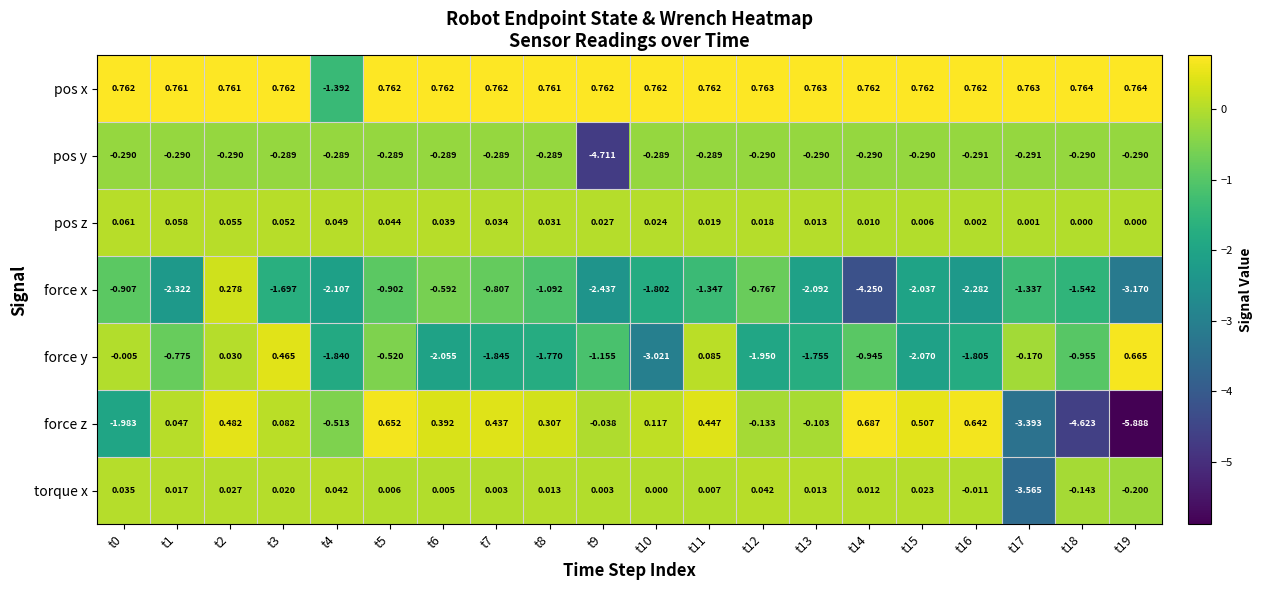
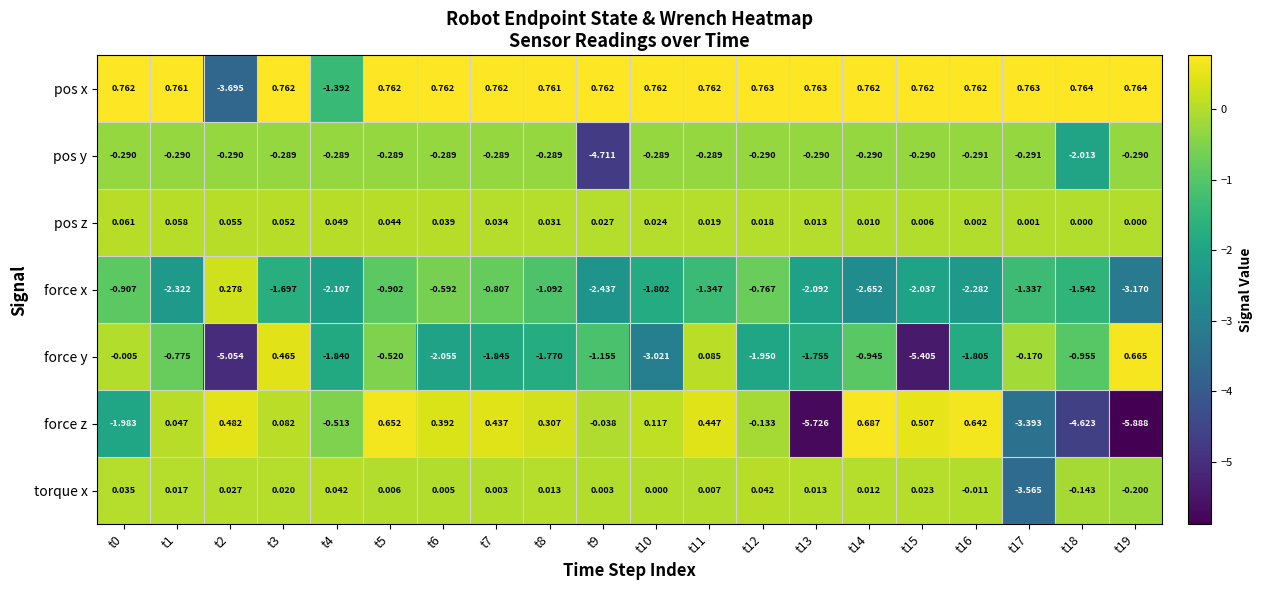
pos x, t2: 0.761 -> -3.695
pos y, t18: -0.290 -> -2.013
force x, t14: -4.250 -> -2.652
force y, t2: 0.030 -> -5.054
force y, t15: -2.070 -> -5.405
force z, t13: -0.103 -> -5.726
